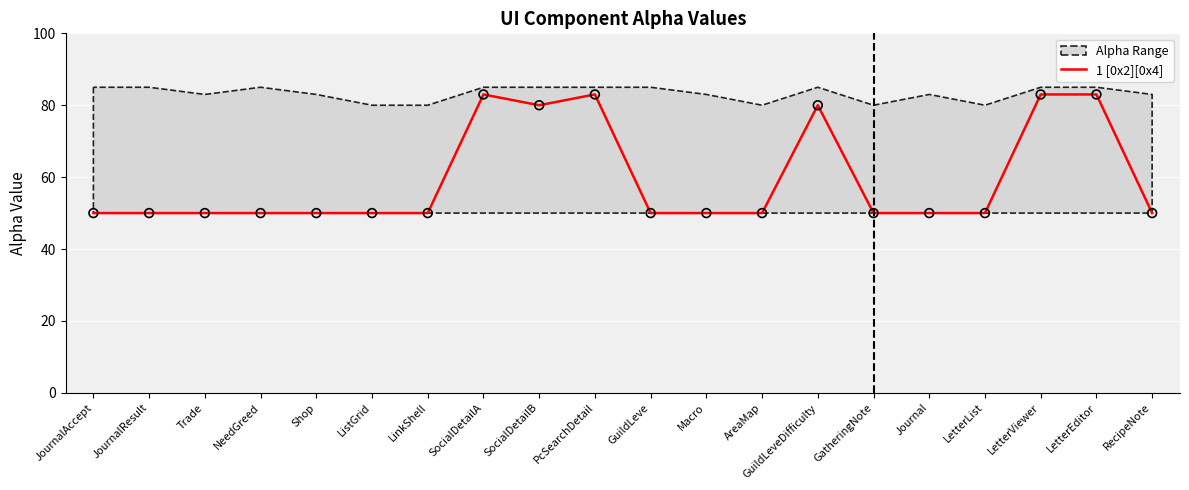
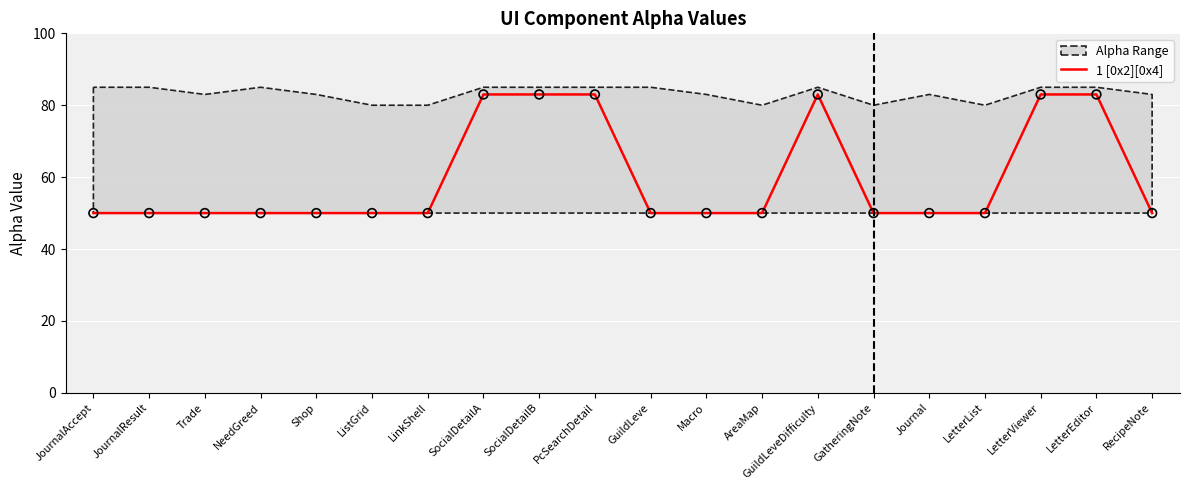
1 [0x2][0x4], SocialDetailB: 80 -> 83
1 [0x2][0x4], GuildLeveDifficulty: 80 -> 83
